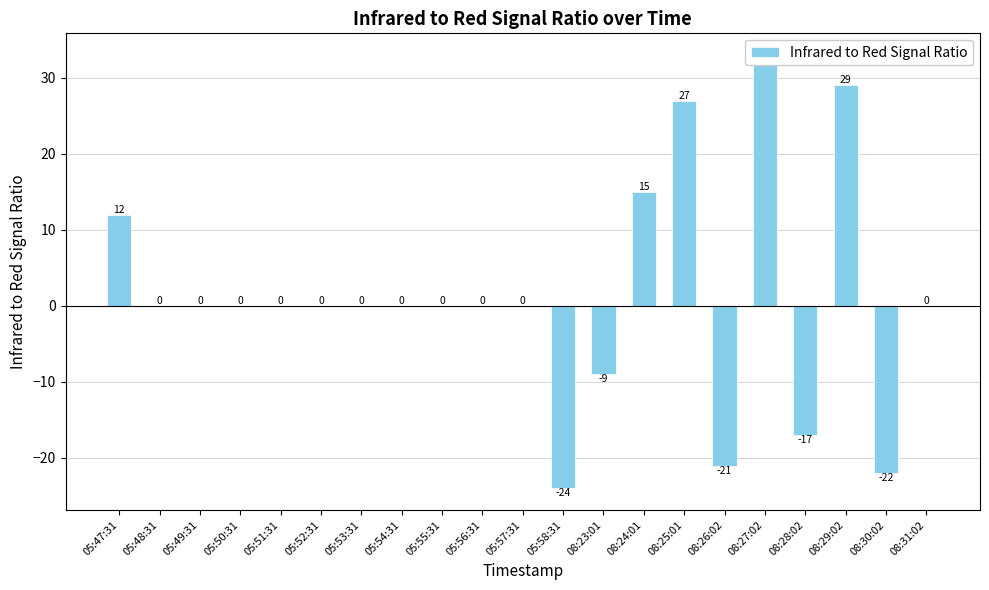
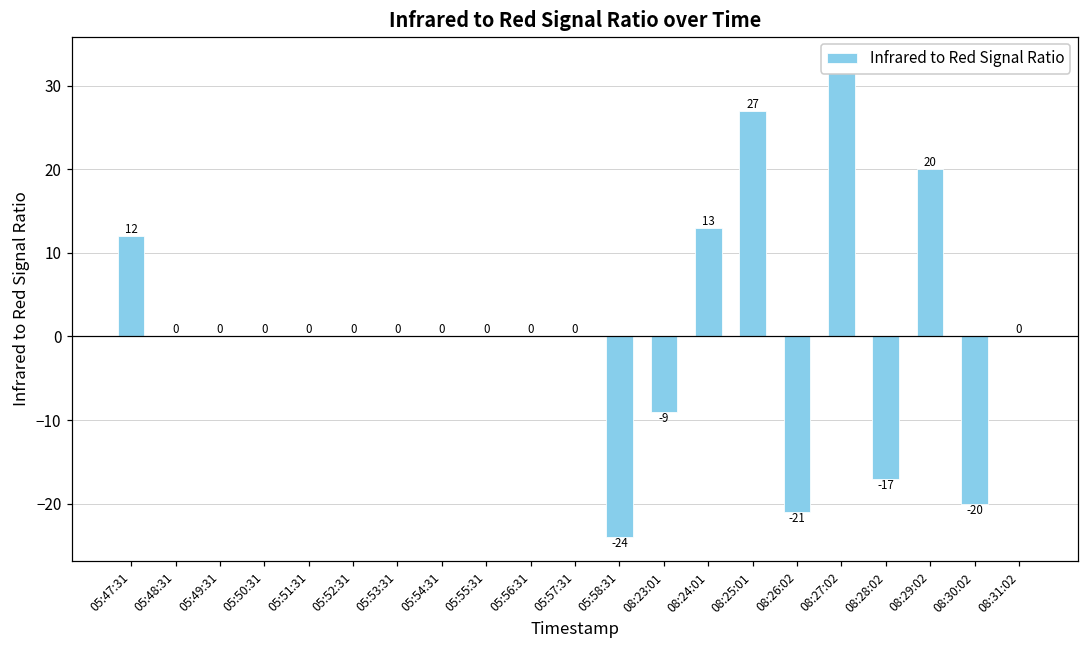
08:24:01: 15 -> 13
08:29:02: 29 -> 20
08:30:02: -22 -> -20
